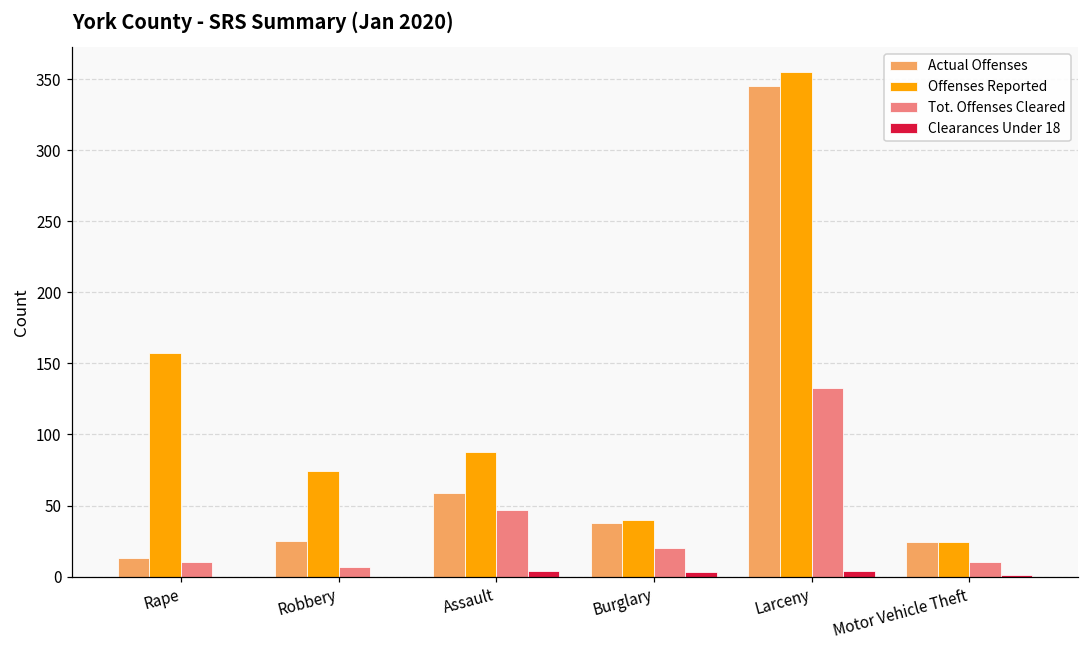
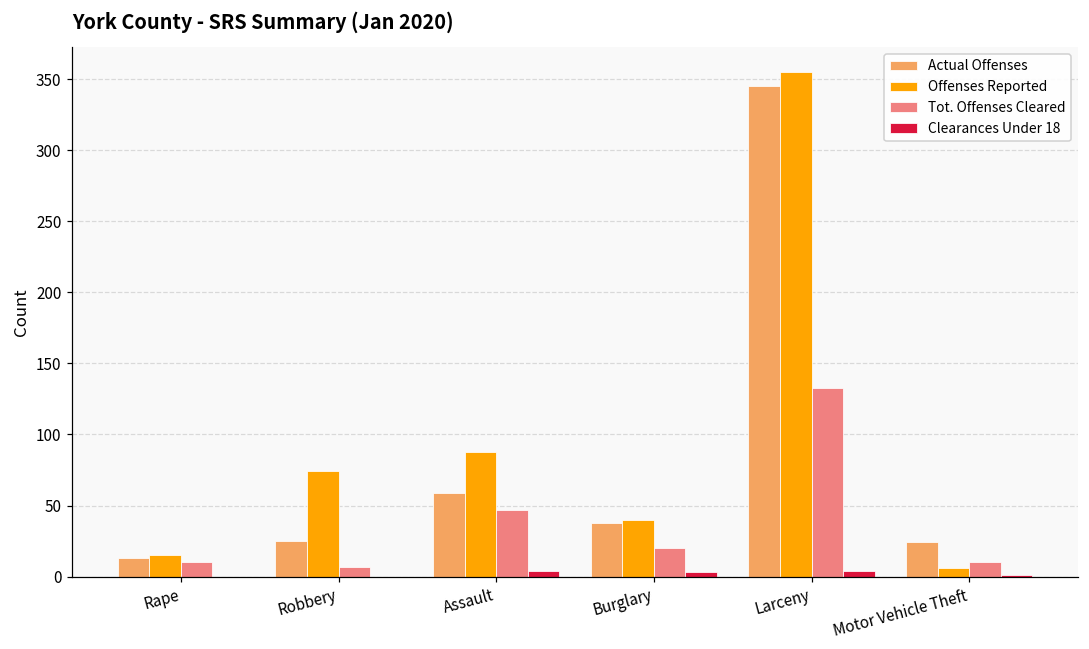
Offenses Reported, Rape: 157 -> 15
Offenses Reported, Motor Vehicle Theft: 24 -> 6
